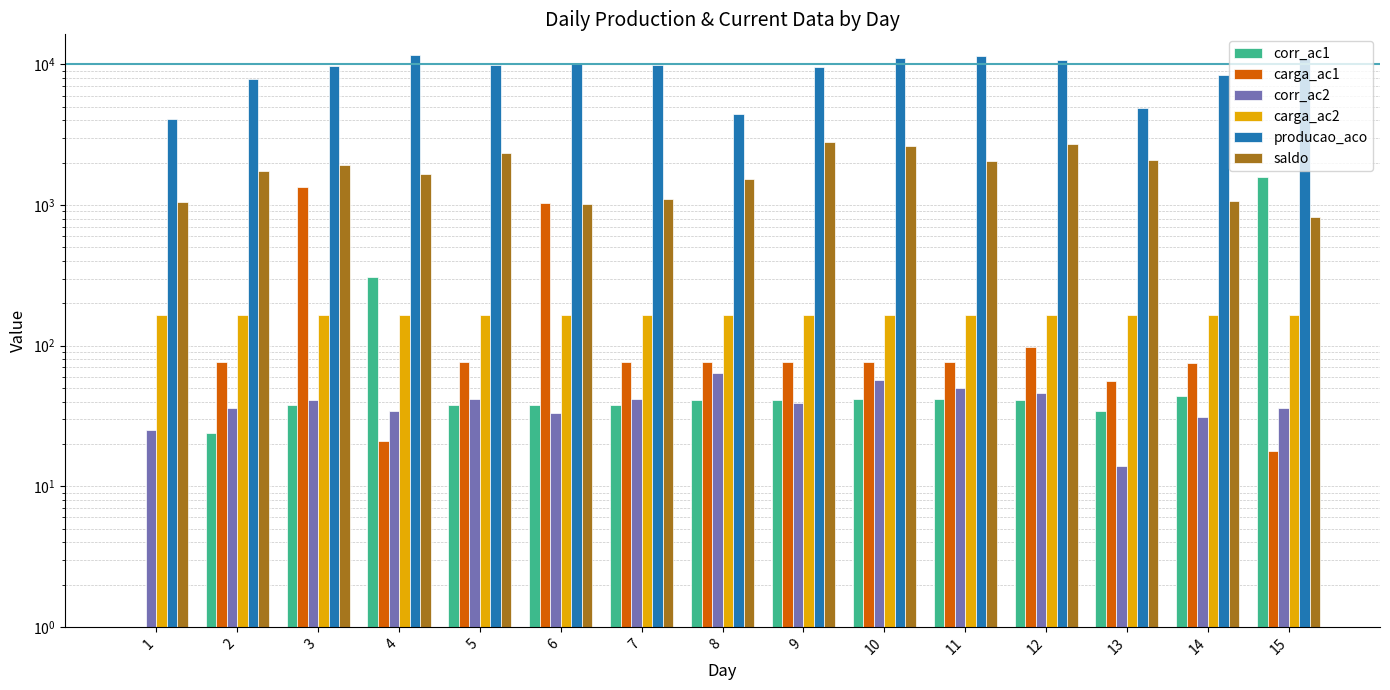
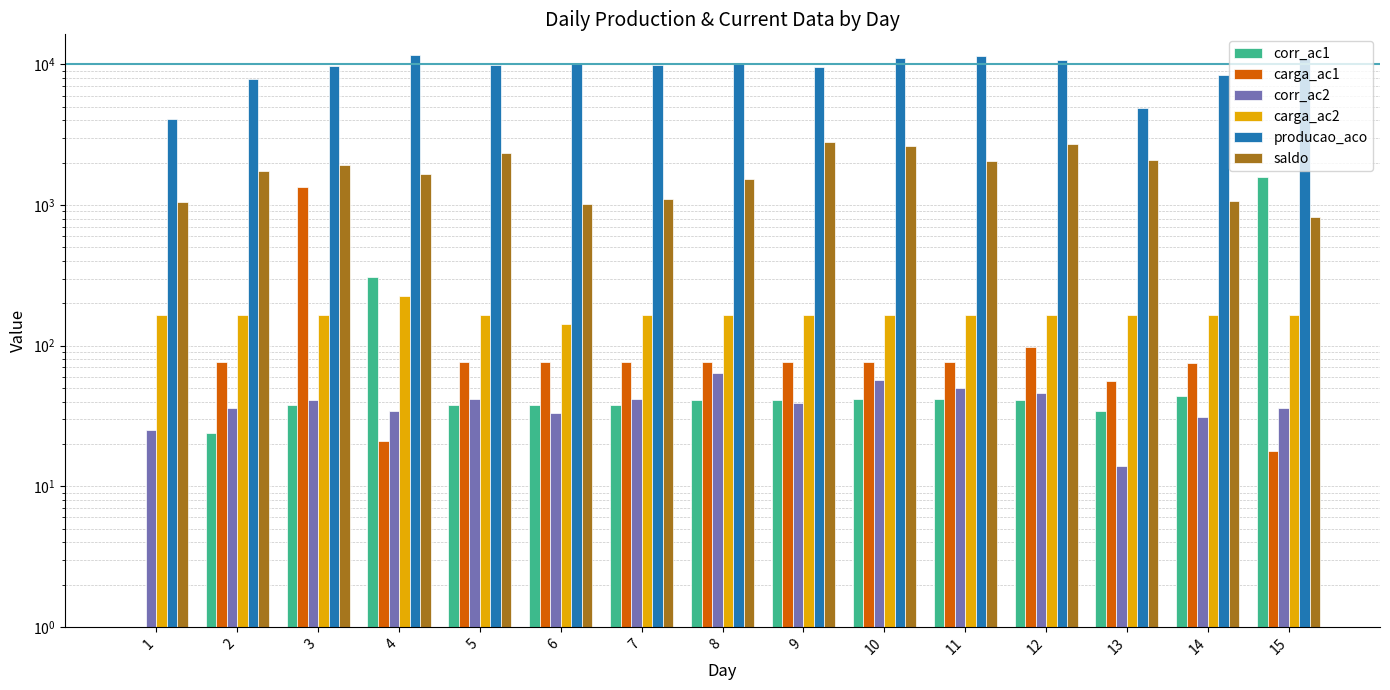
carga_ac2, 4: 170 -> 230
carga_ac1, 6: 1000 -> 80
carga_ac2, 6: 160 -> 140
producao_aco, 8: 4400 -> 10000
